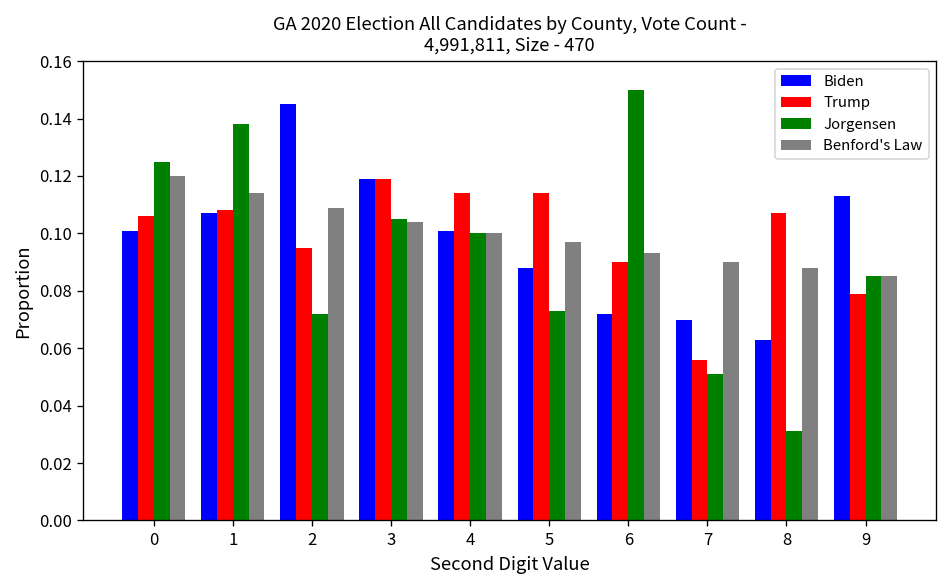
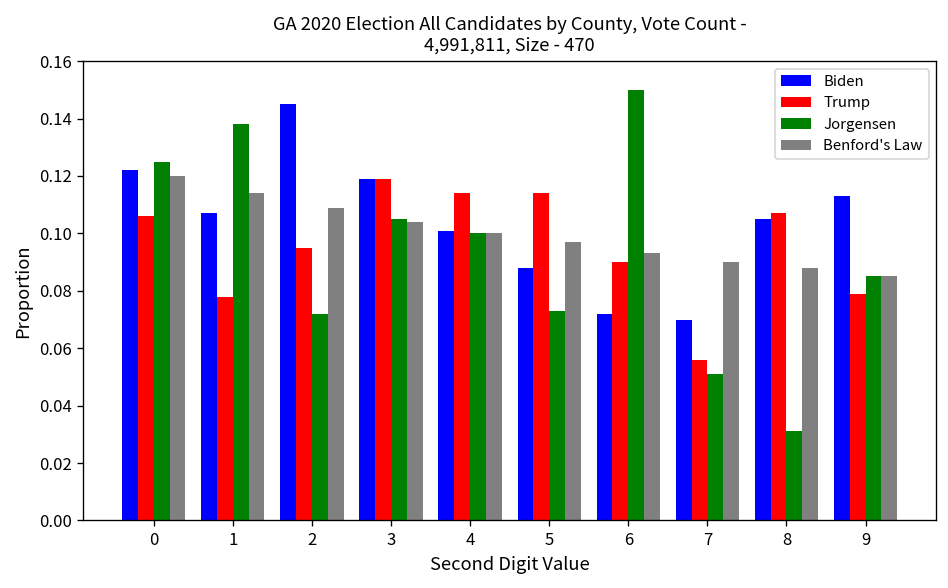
Biden, 0: 0.101 -> 0.122
Trump, 1: 0.108 -> 0.078
Biden, 8: 0.063 -> 0.105
